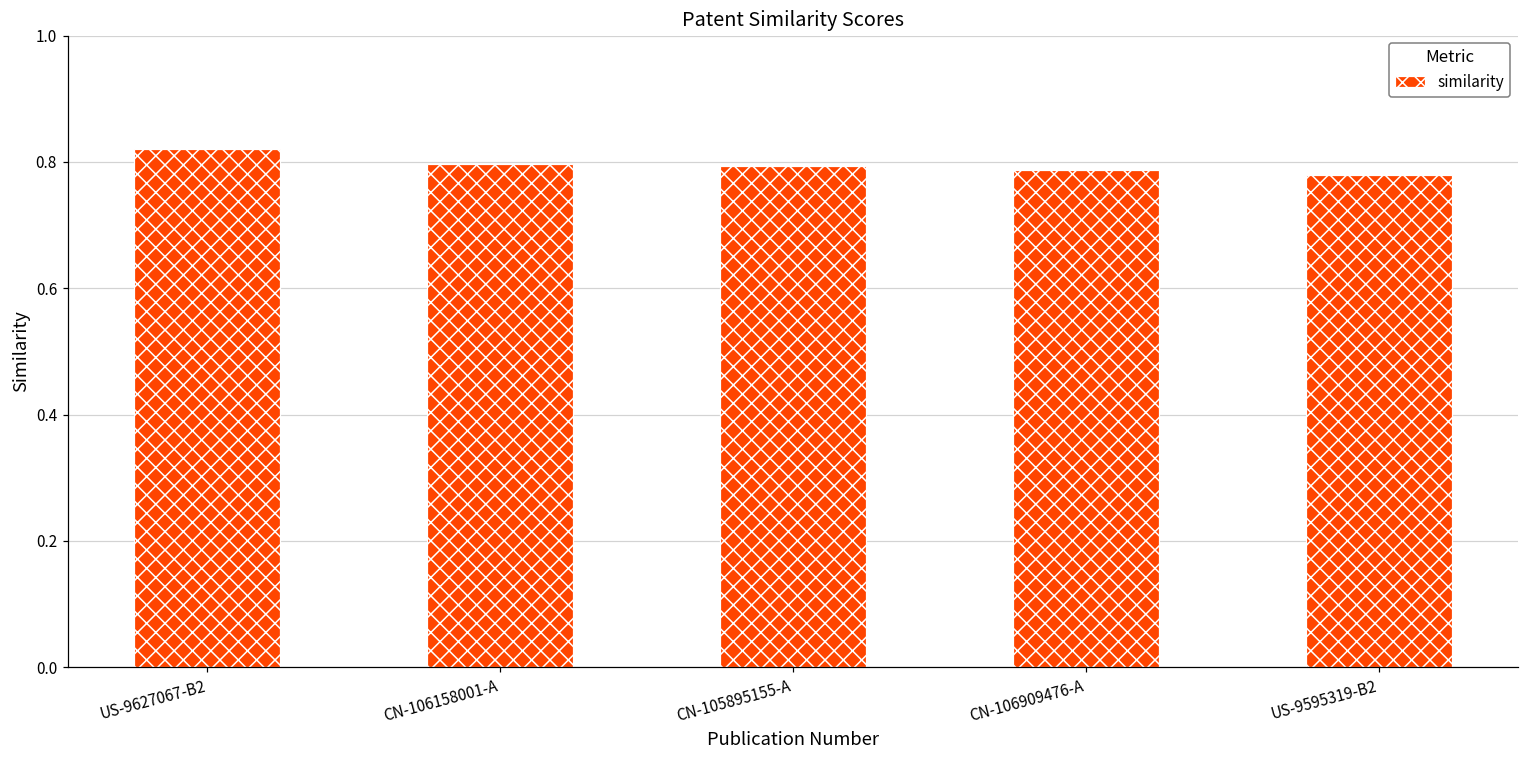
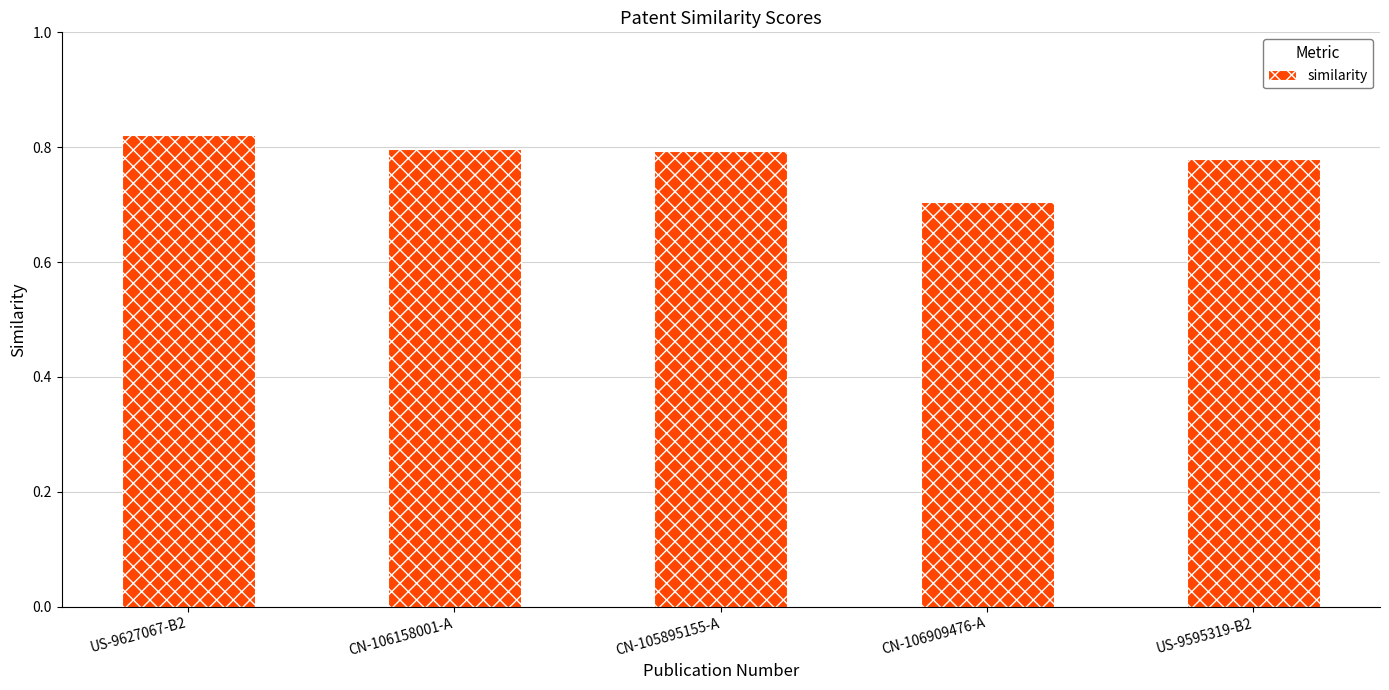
CN-106909476-A: 0.79 -> 0.71
